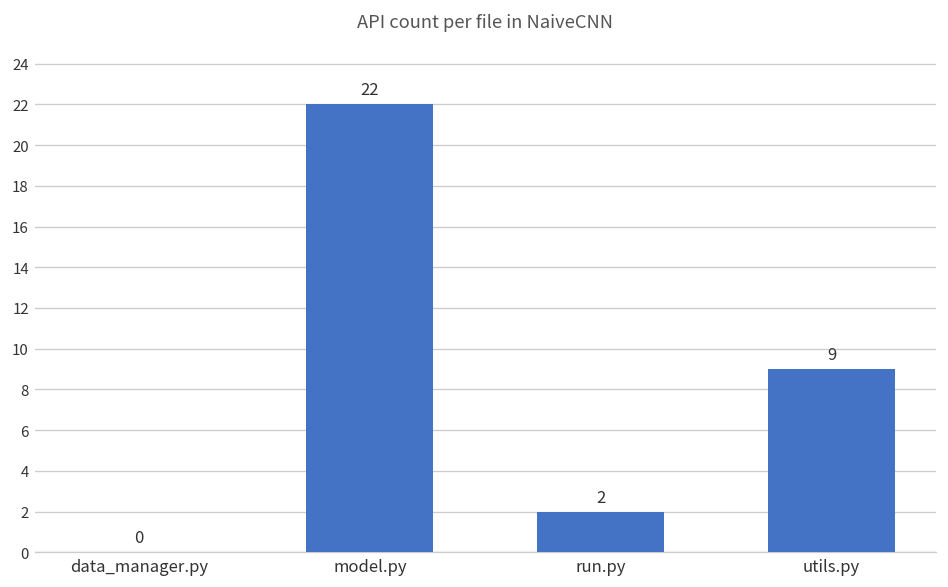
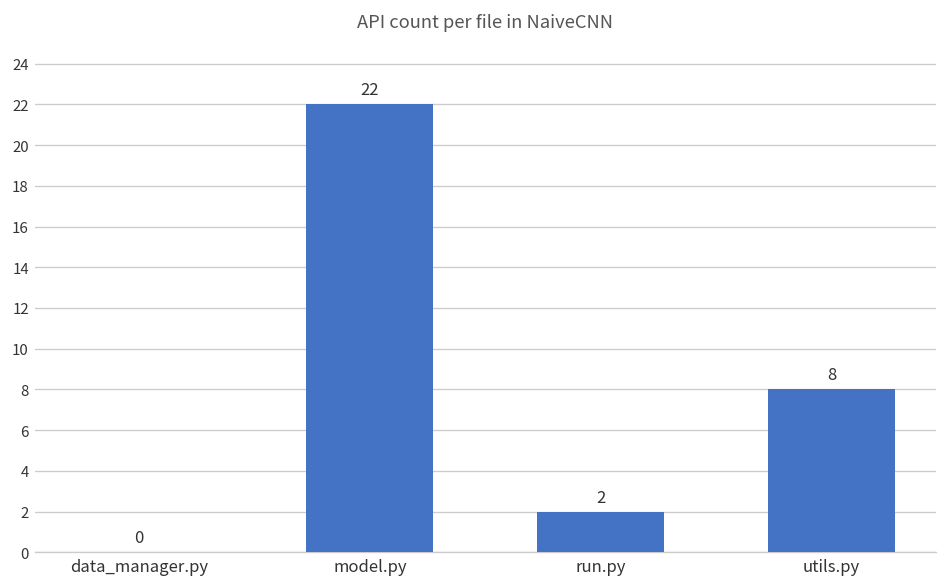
utils.py: 9 -> 8
